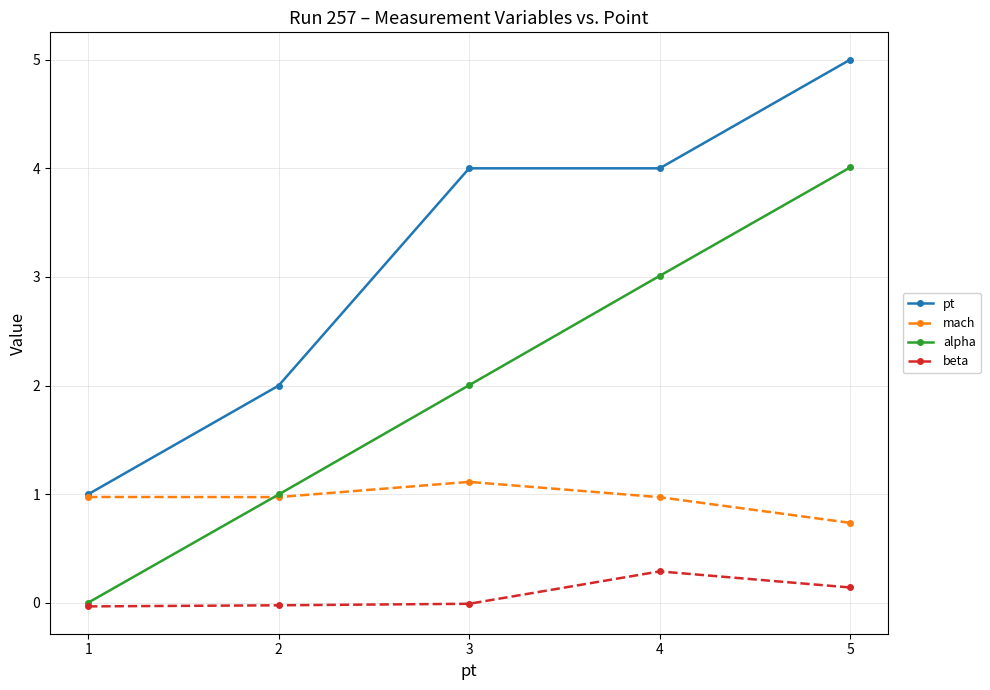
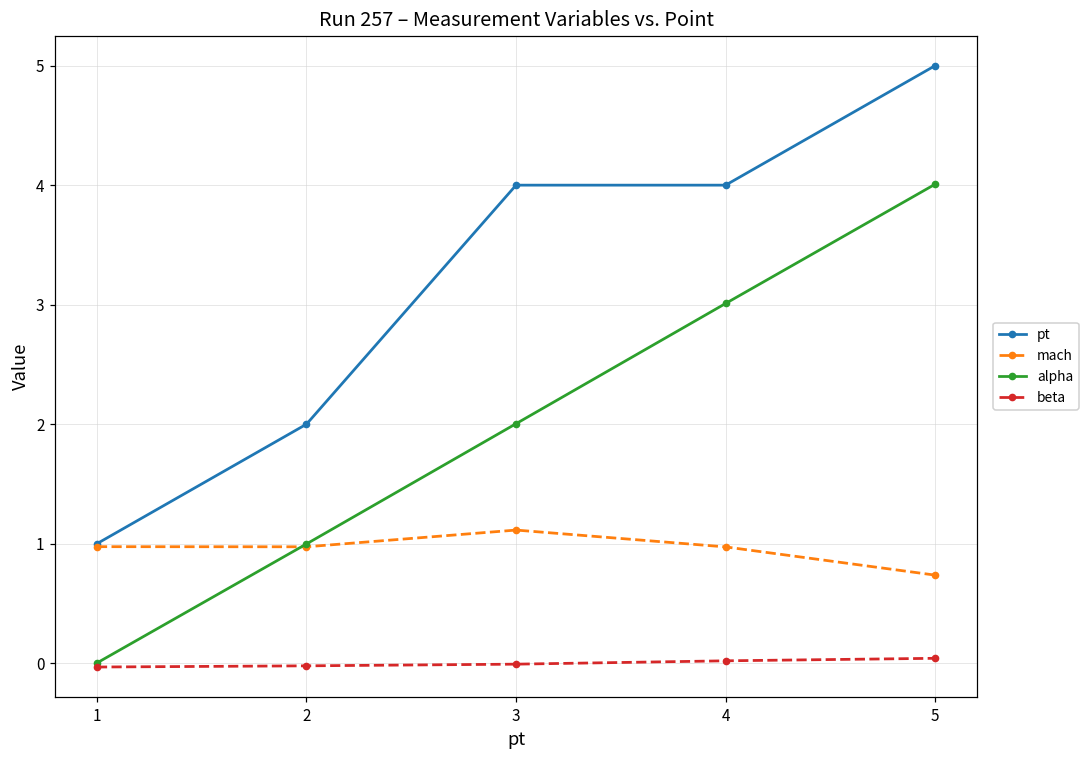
beta, 4: 0.29 -> 0.02
beta, 5: 0.14 -> 0.04
